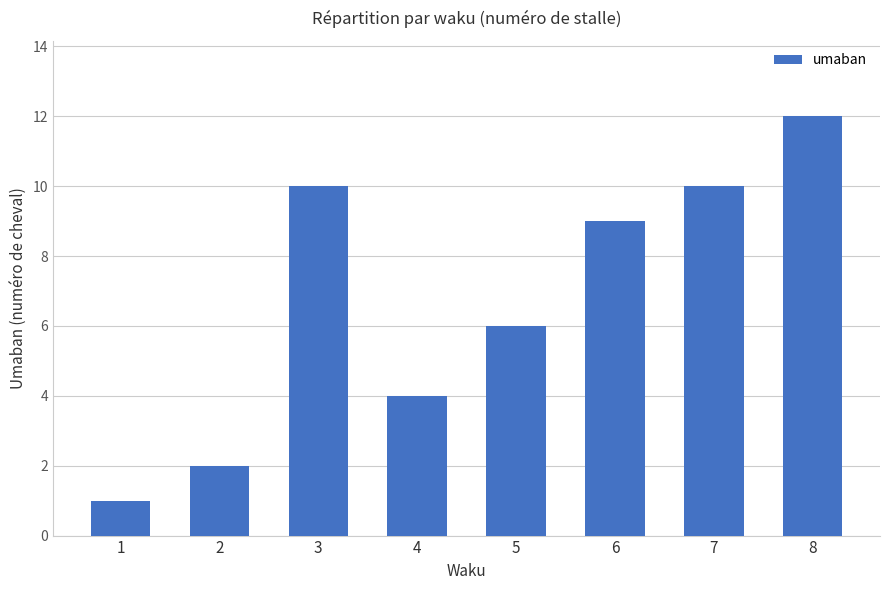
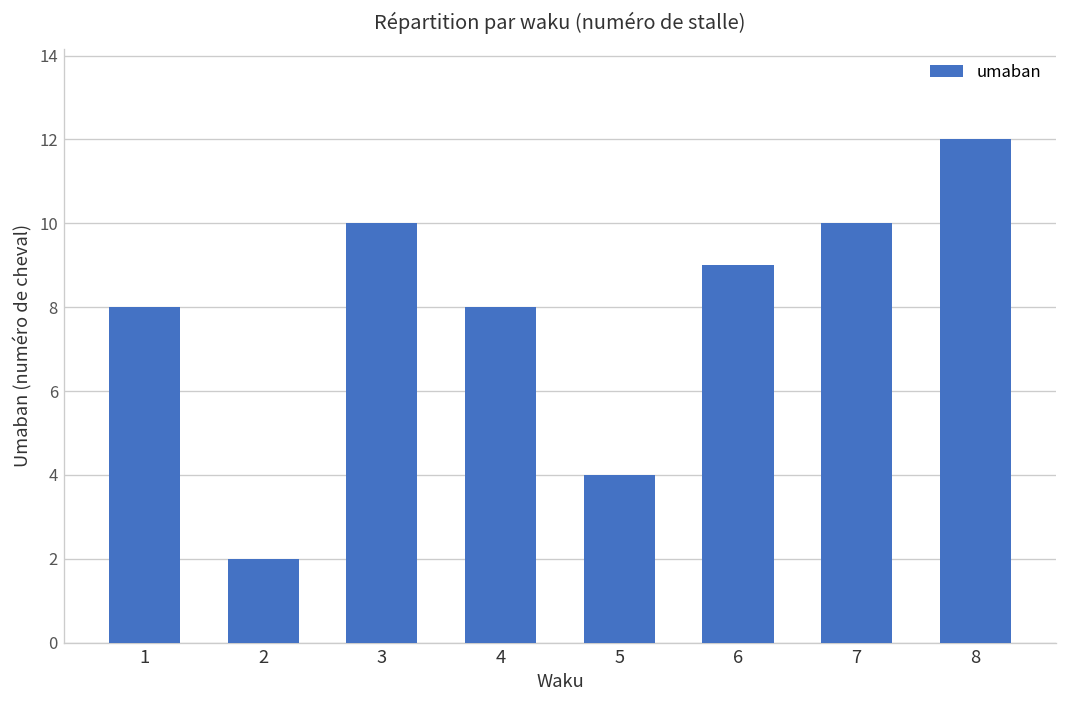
1: 1 -> 8
4: 4 -> 8
5: 6 -> 4
